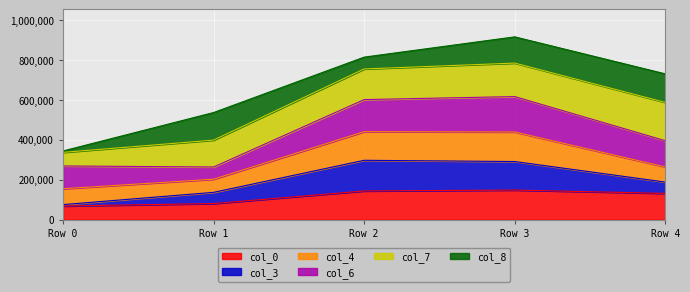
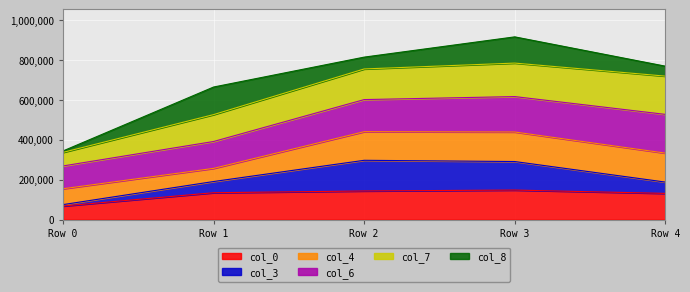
col_0, Row 1: 80,000 -> 130,000
col_6, Row 1: 60,000 -> 130,000
col_4, Row 4: 80,000 -> 150,000
col_6, Row 4: 130,000 -> 190,000
col_8, Row 4: 140,000 -> 50,000
